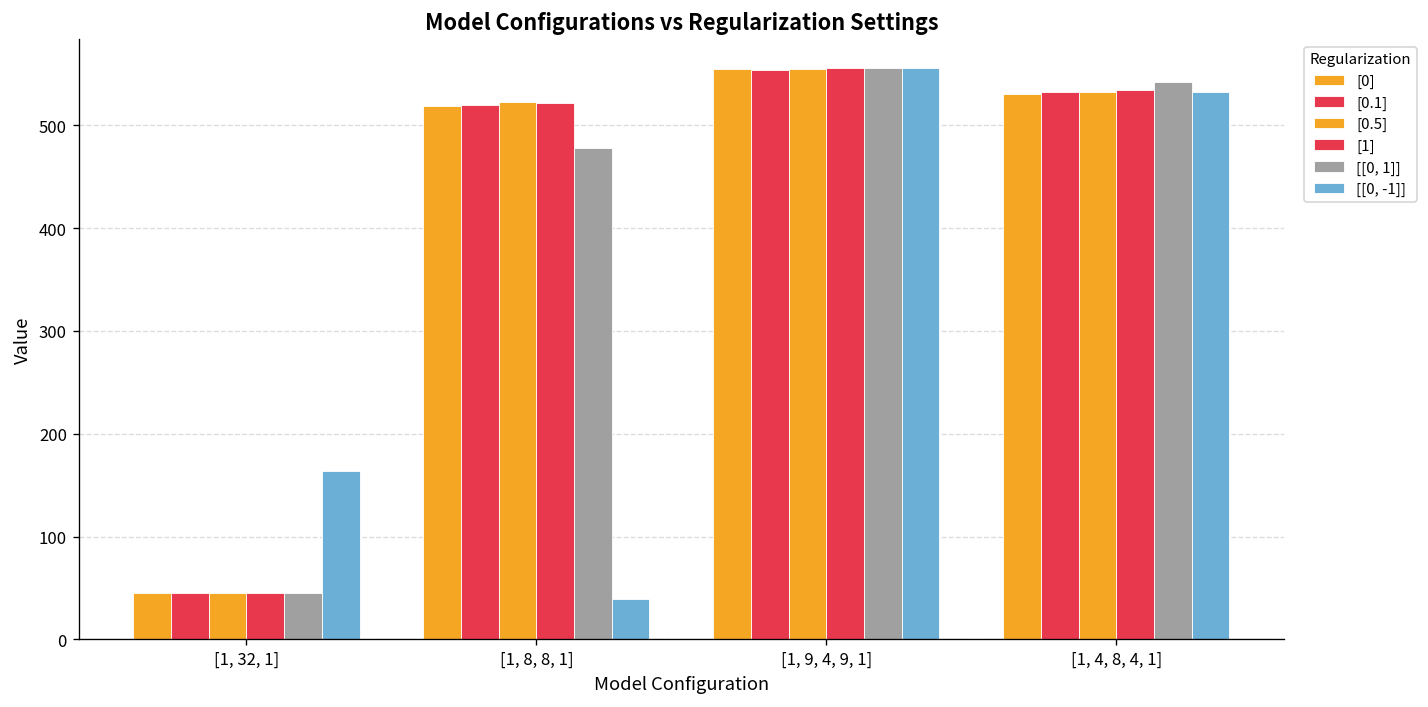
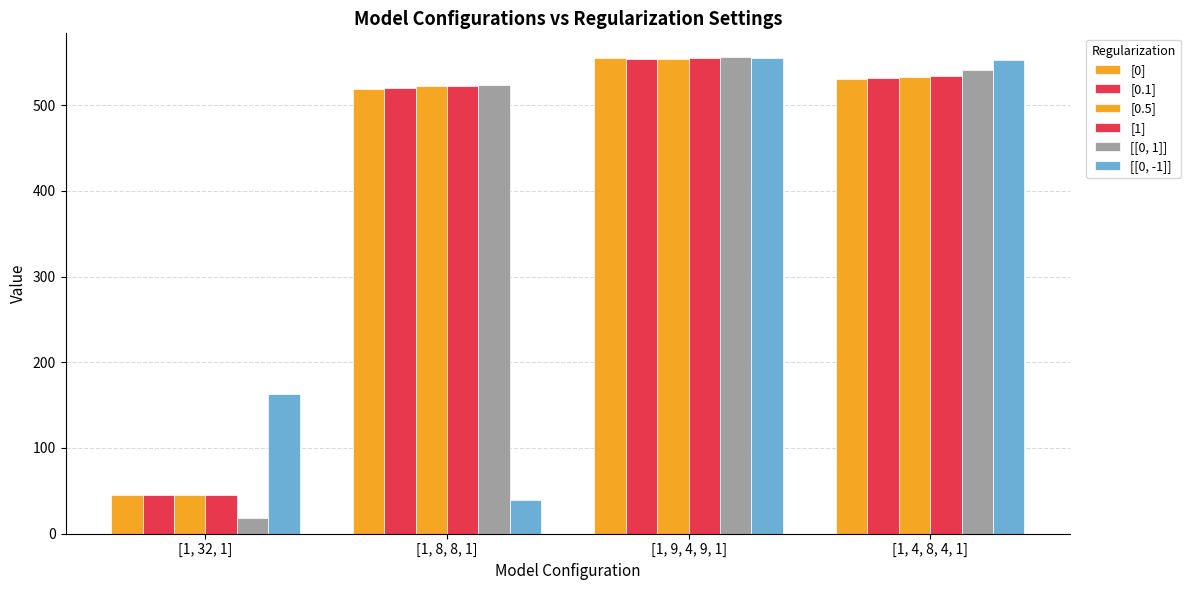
[[0, 1]], [1, 32, 1]: 50 -> 20
[[0, 1]], [1, 8, 8, 1]: 480 -> 520
[[0, -1]], [1, 4, 8, 4, 1]: 530 -> 550
